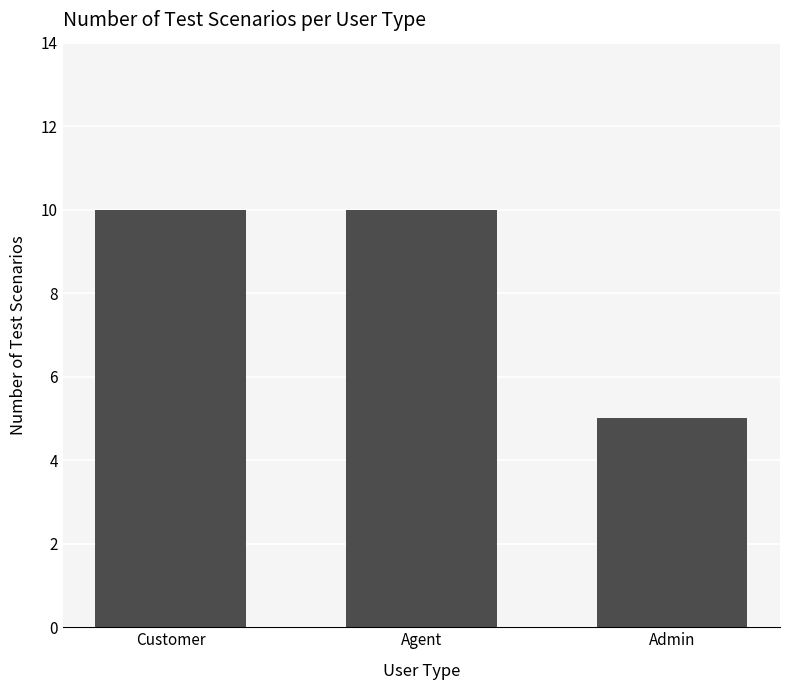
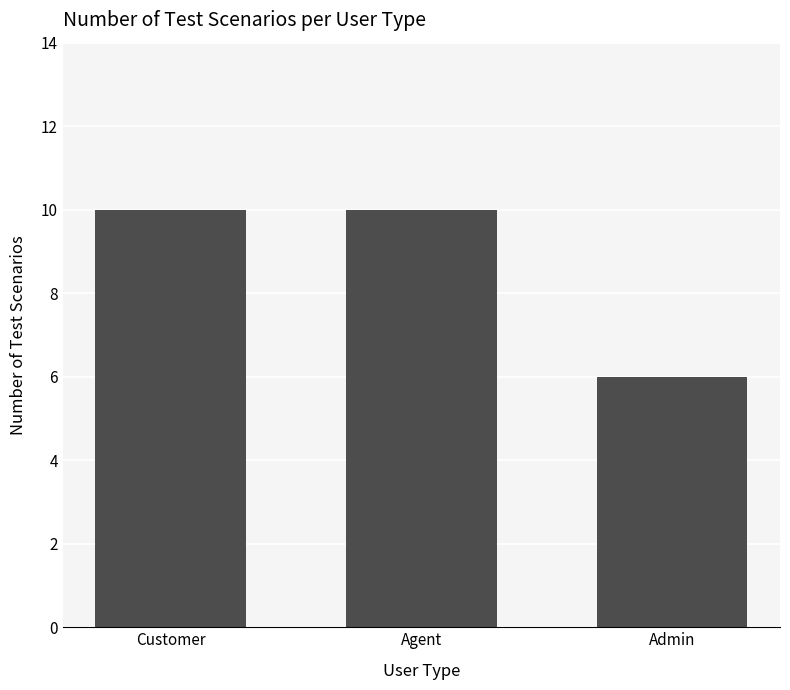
Admin: 5 -> 6
